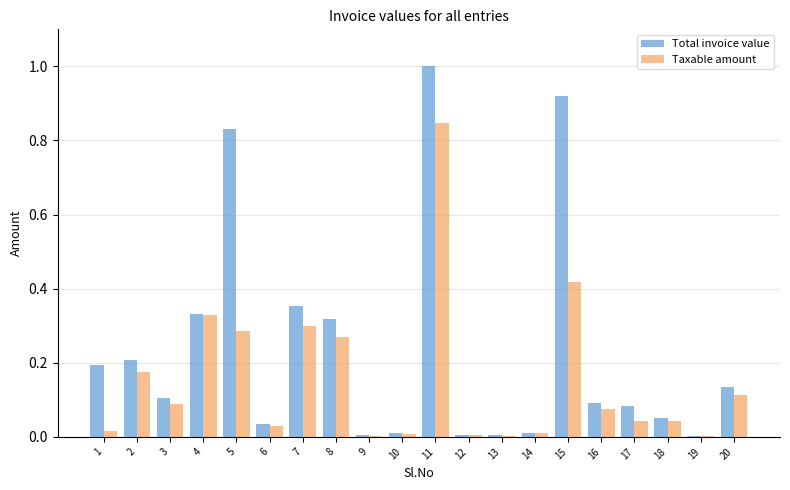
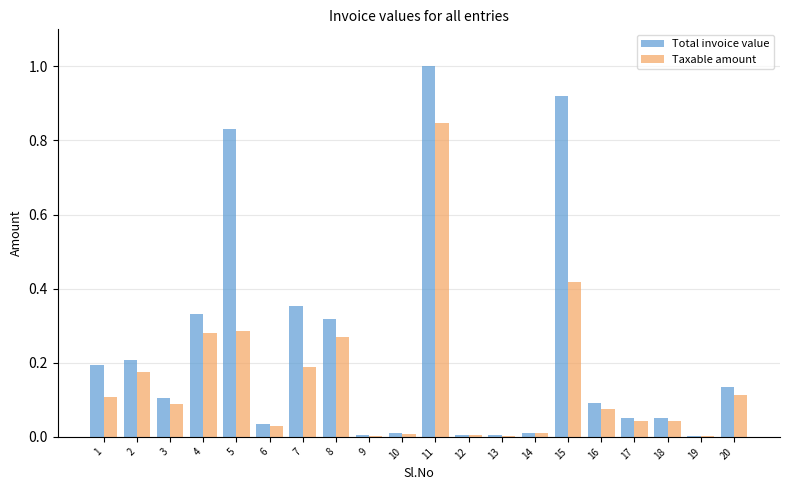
Taxable amount, 1: 0.02 -> 0.11
Taxable amount, 4: 0.33 -> 0.28
Taxable amount, 7: 0.30 -> 0.19
Total invoice value, 17: 0.08 -> 0.05
